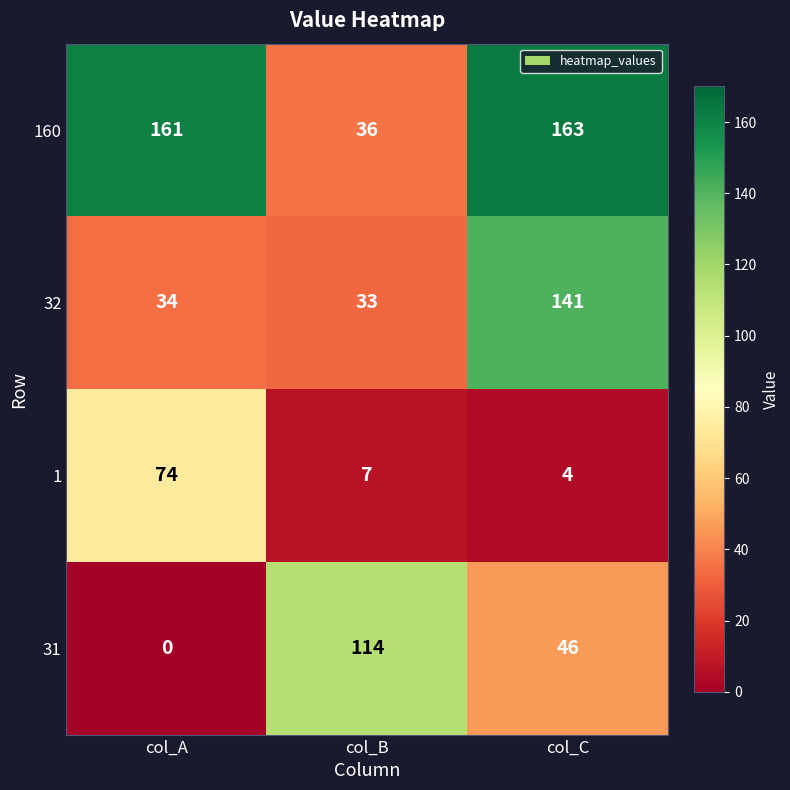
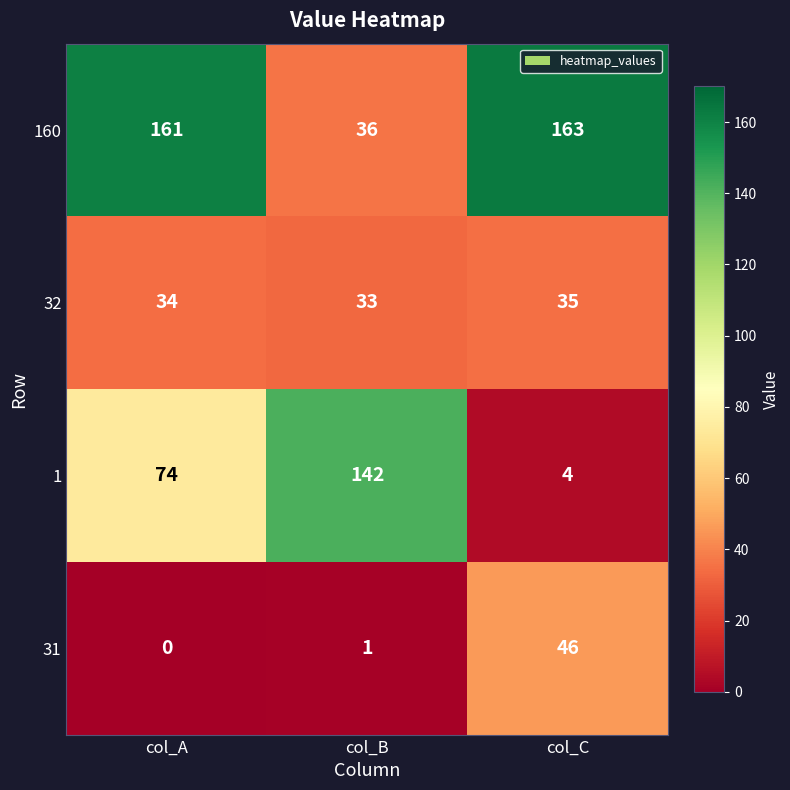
32, col_C: 141 -> 35
1, col_B: 7 -> 142
31, col_B: 114 -> 1
